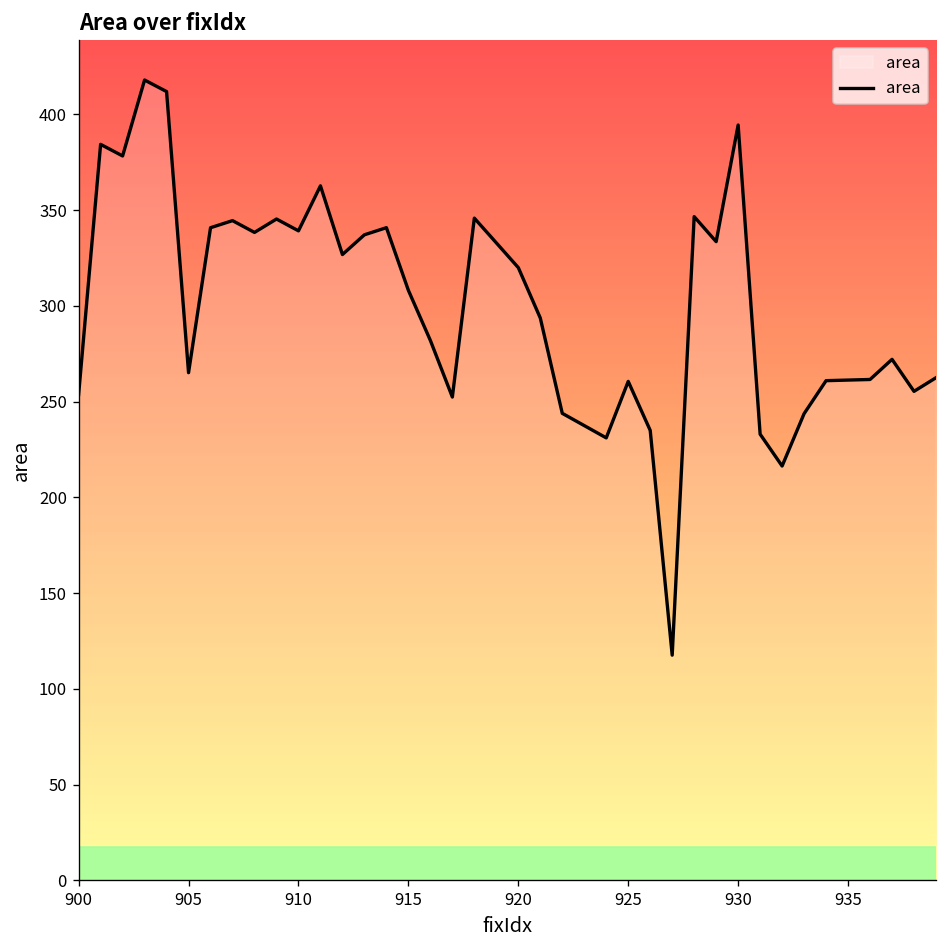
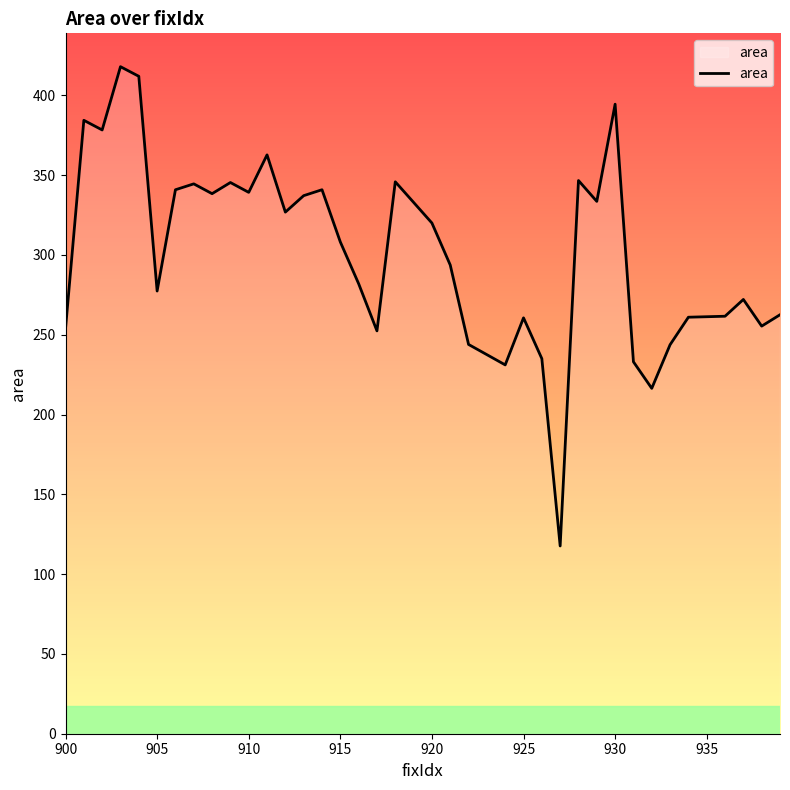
905: 265 -> 277
